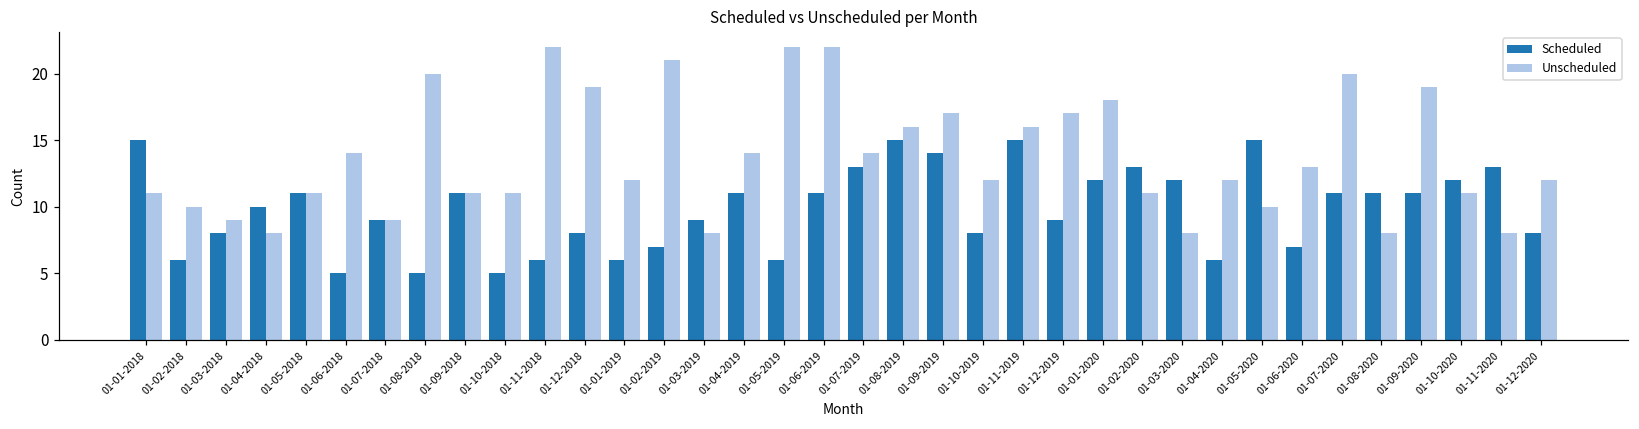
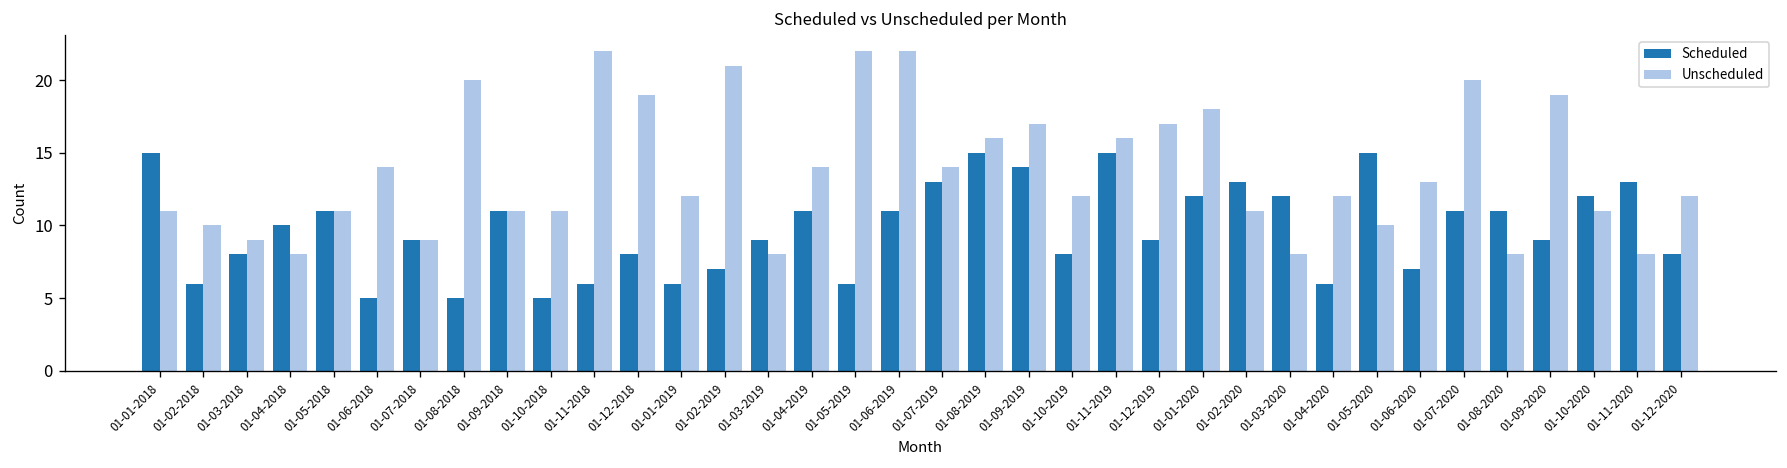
Scheduled, 01-09-2020: 11 -> 9
